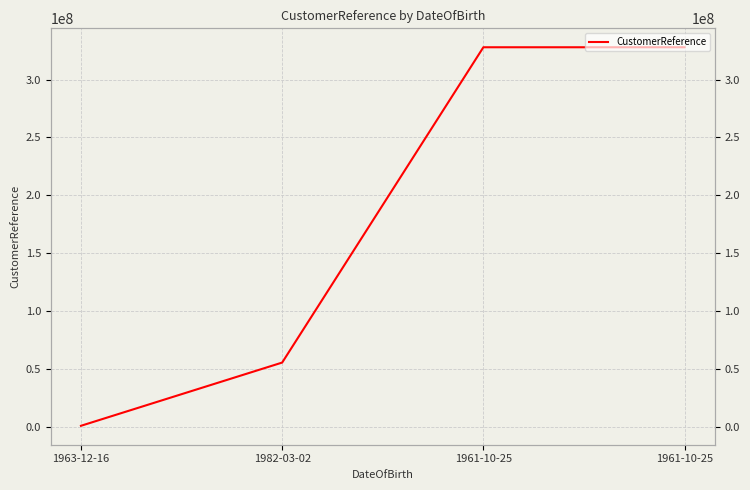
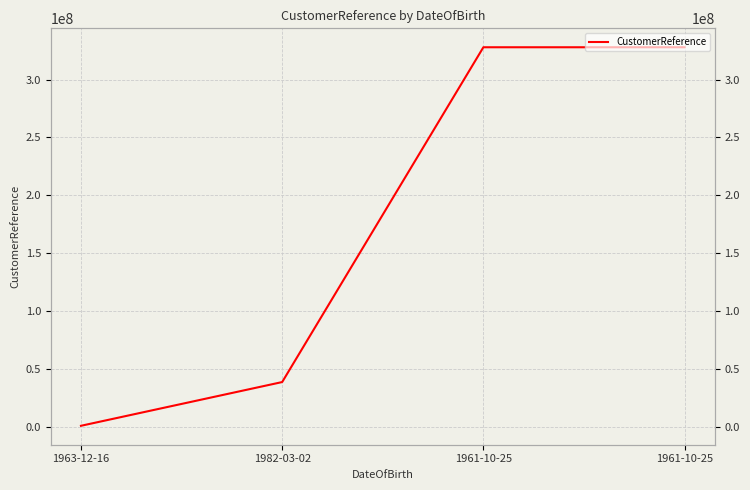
1982-03-02: 56000000 -> 39000000
